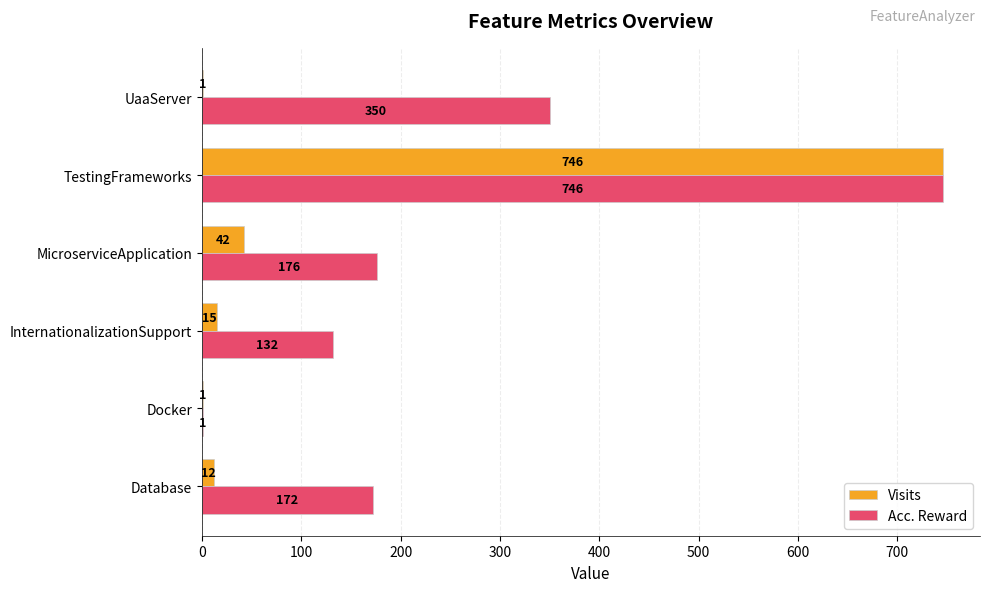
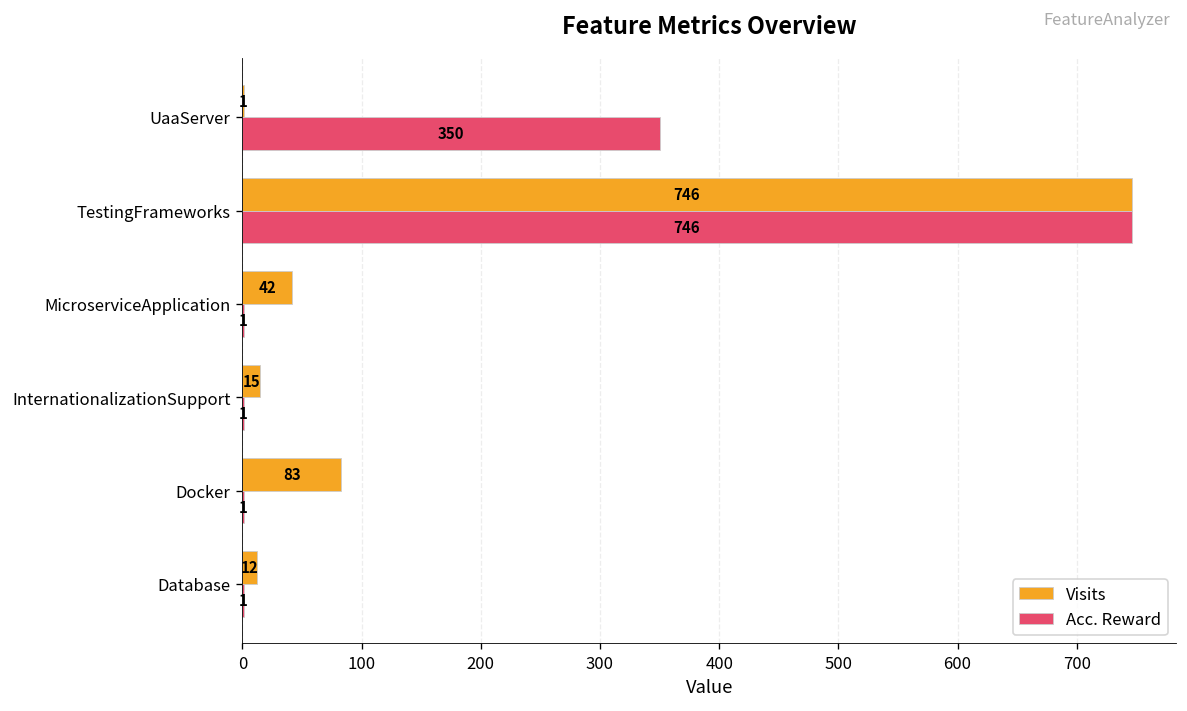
Acc. Reward, MicroserviceApplication: 176 -> 1
Acc. Reward, InternationalizationSupport: 132 -> 1
Visits, Docker: 1 -> 83
Acc. Reward, Database: 172 -> 1
